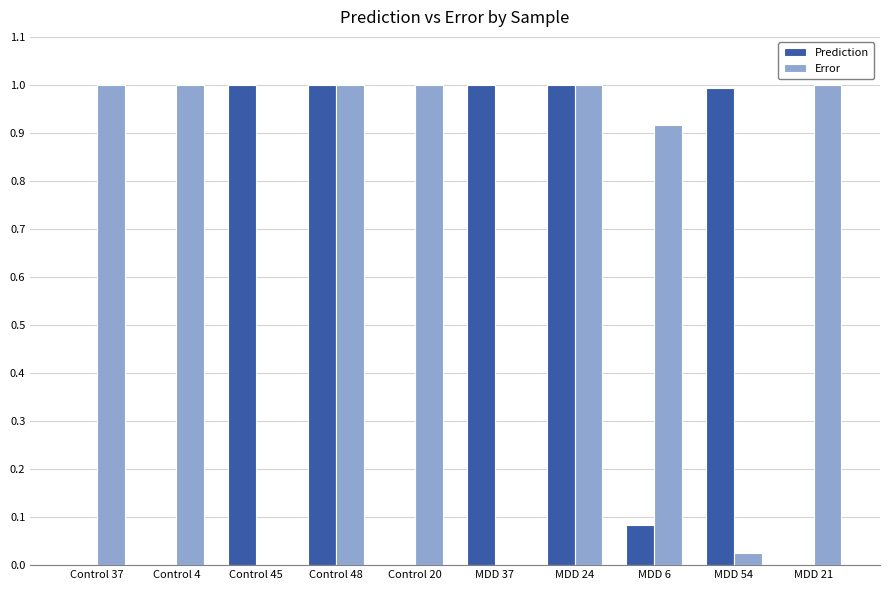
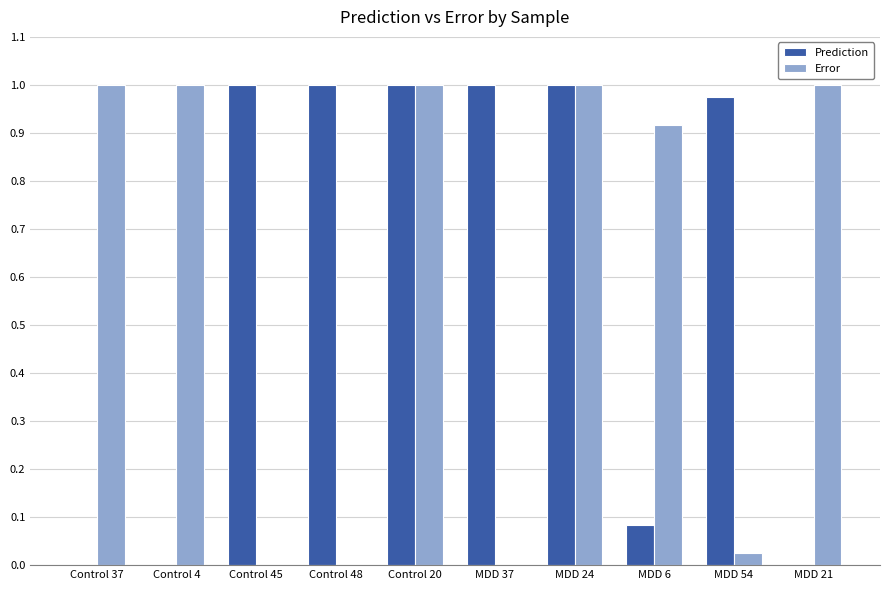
Error, Control 48: 1 -> 0
Prediction, Control 20: 0 -> 1
Prediction, MDD 54: 0.99 -> 0.97
